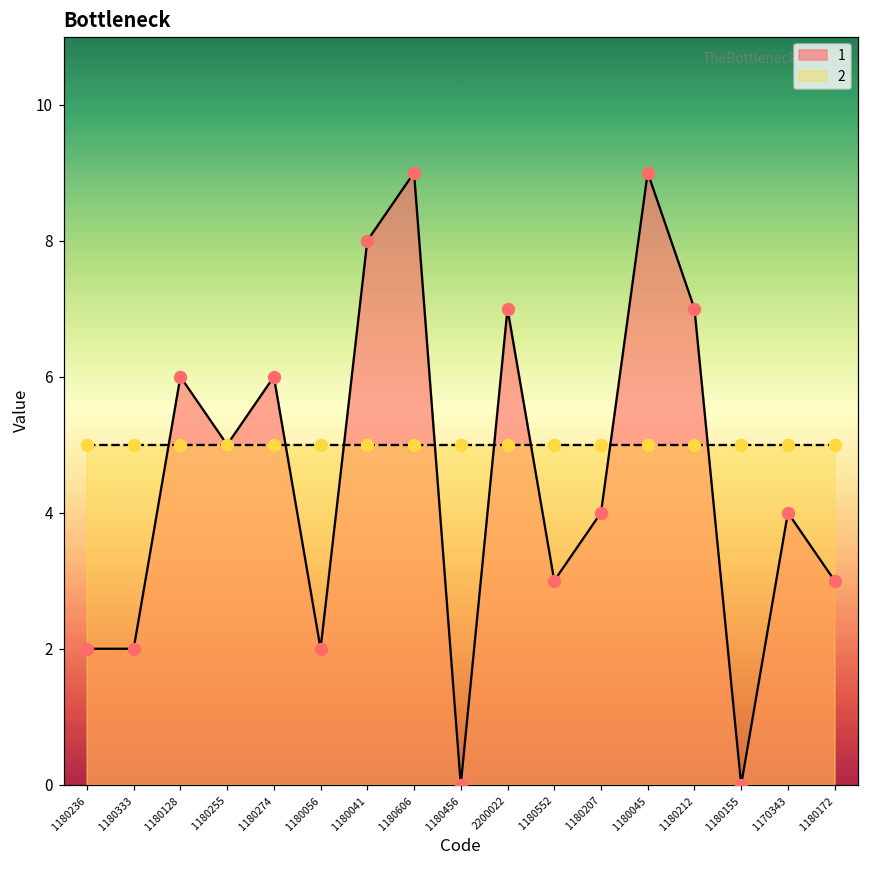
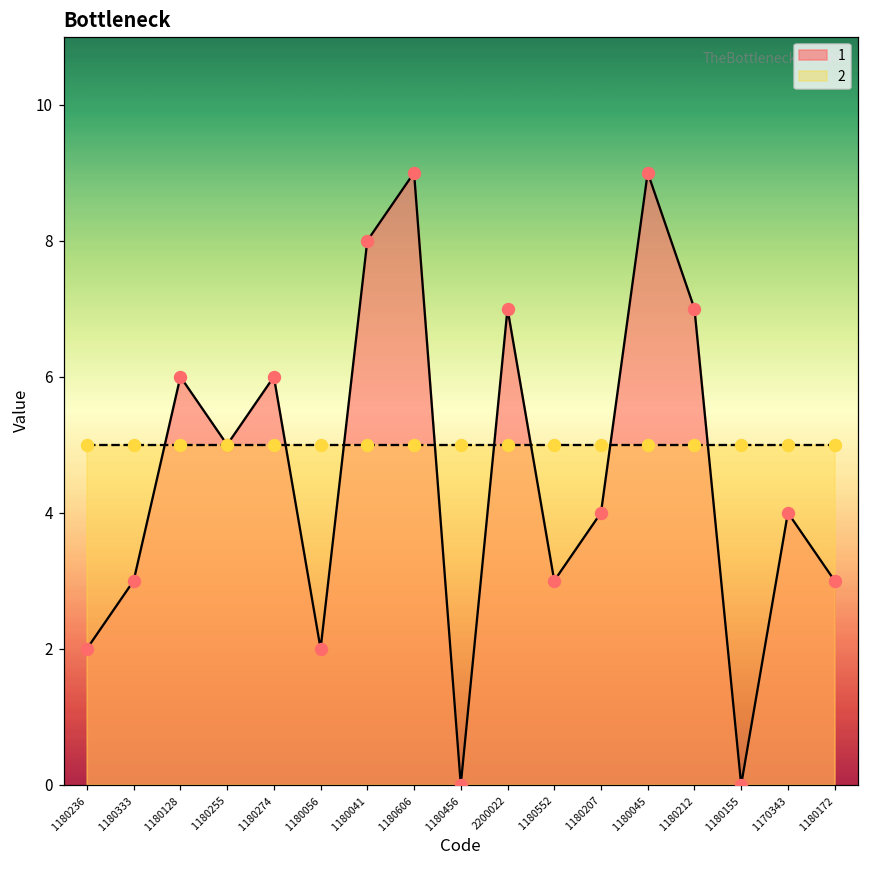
1, 1180333: 2 -> 3
